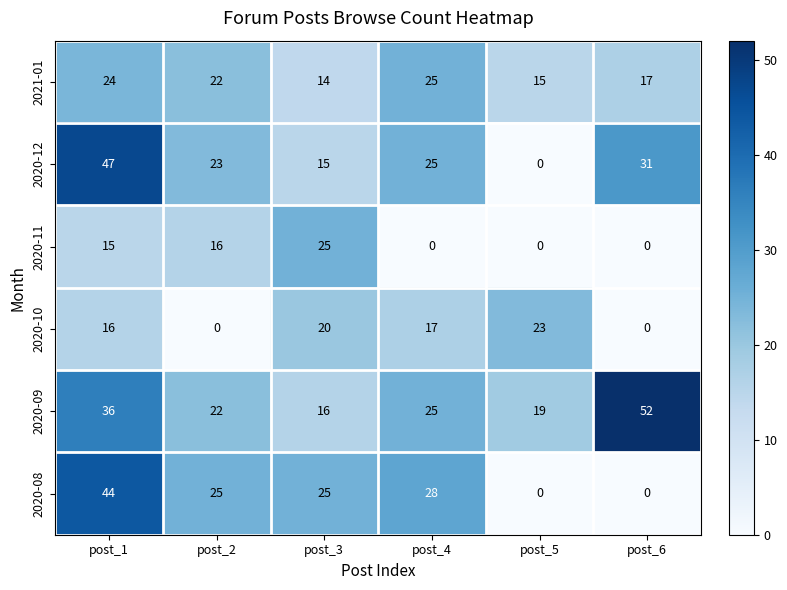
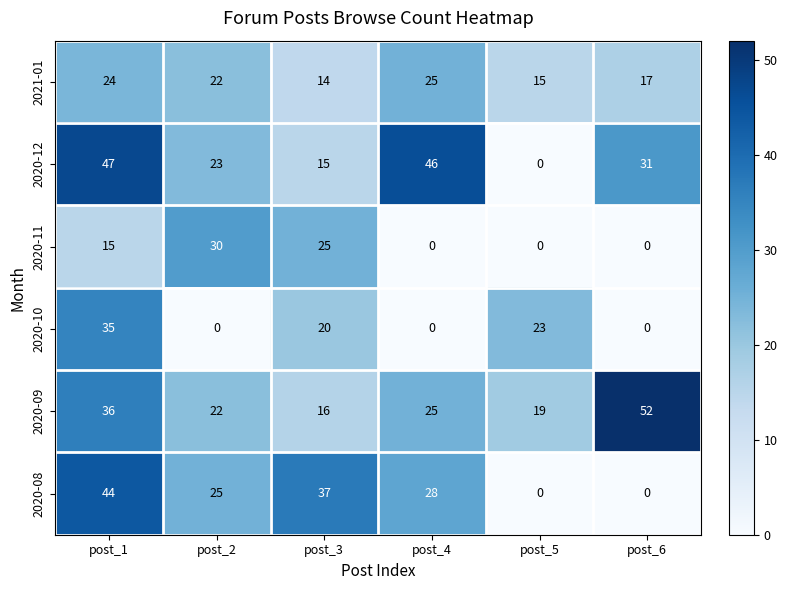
2020-12, post_4: 25 -> 46
2020-11, post_2: 16 -> 30
2020-10, post_1: 16 -> 35
2020-10, post_4: 17 -> 0
2020-08, post_3: 25 -> 37
